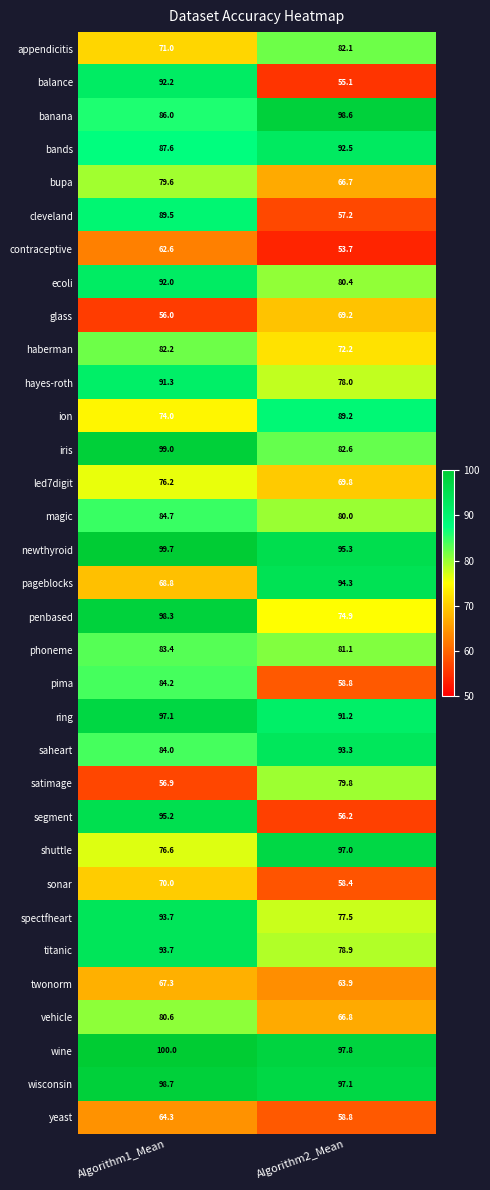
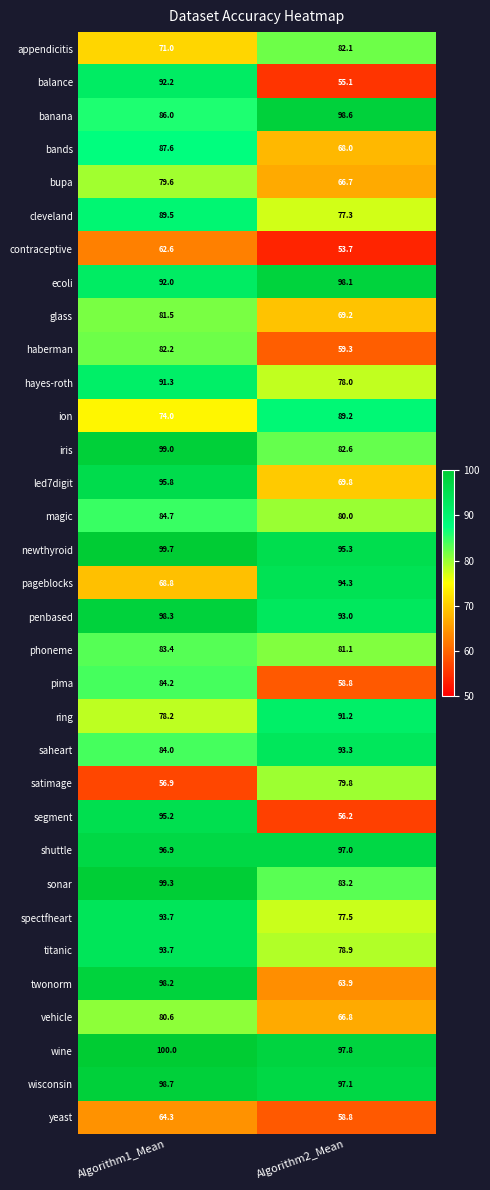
bands, Algorithm2_Mean: 92.5 -> 68.0
cleveland, Algorithm2_Mean: 57.2 -> 77.3
ecoli, Algorithm2_Mean: 80.4 -> 98.1
glass, Algorithm1_Mean: 56.0 -> 81.5
haberman, Algorithm2_Mean: 72.2 -> 59.3
led7digit, Algorithm1_Mean: 76.2 -> 95.8
penbased, Algorithm2_Mean: 74.9 -> 93.0
ring, Algorithm1_Mean: 97.1 -> 78.2
shuttle, Algorithm1_Mean: 76.6 -> 96.9
sonar, Algorithm1_Mean: 70.0 -> 99.3
sonar, Algorithm2_Mean: 58.4 -> 83.2
twonorm, Algorithm1_Mean: 67.3 -> 98.2
